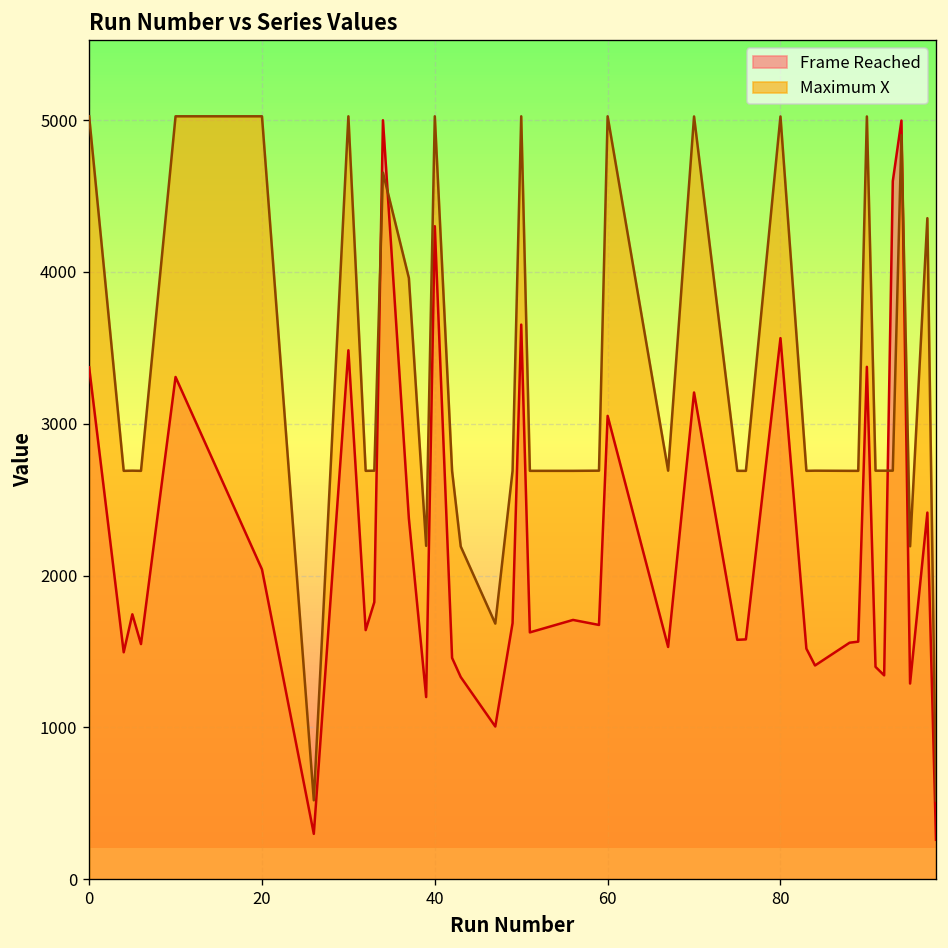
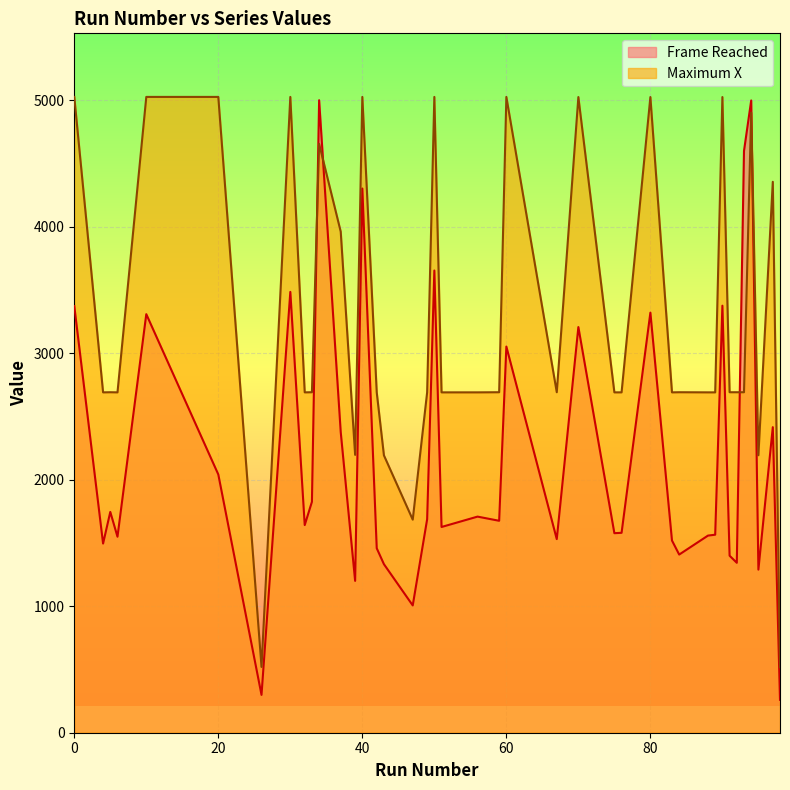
Frame Reached, 80: 3560 -> 3320
